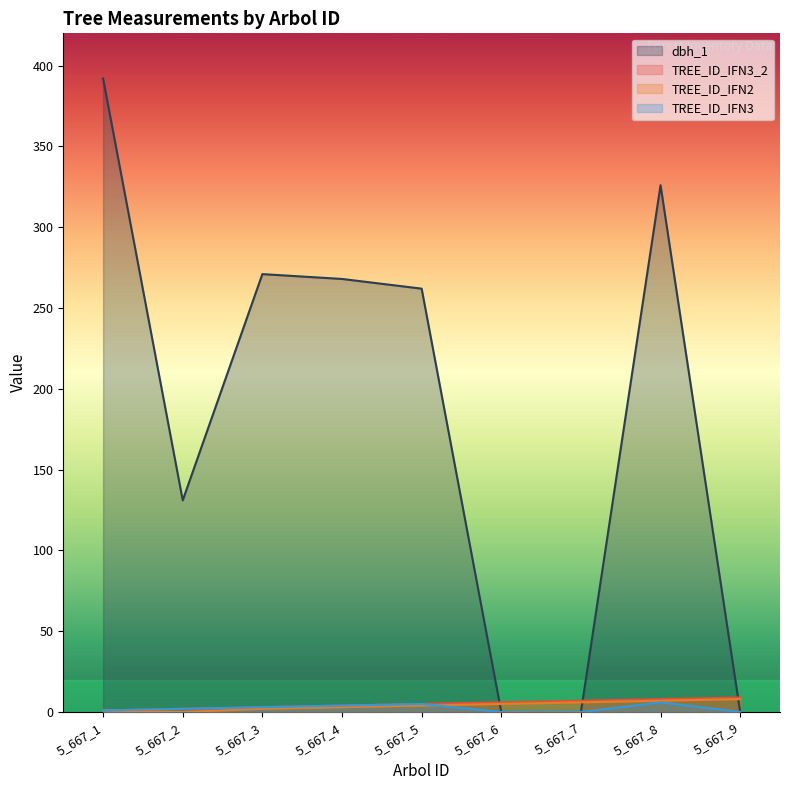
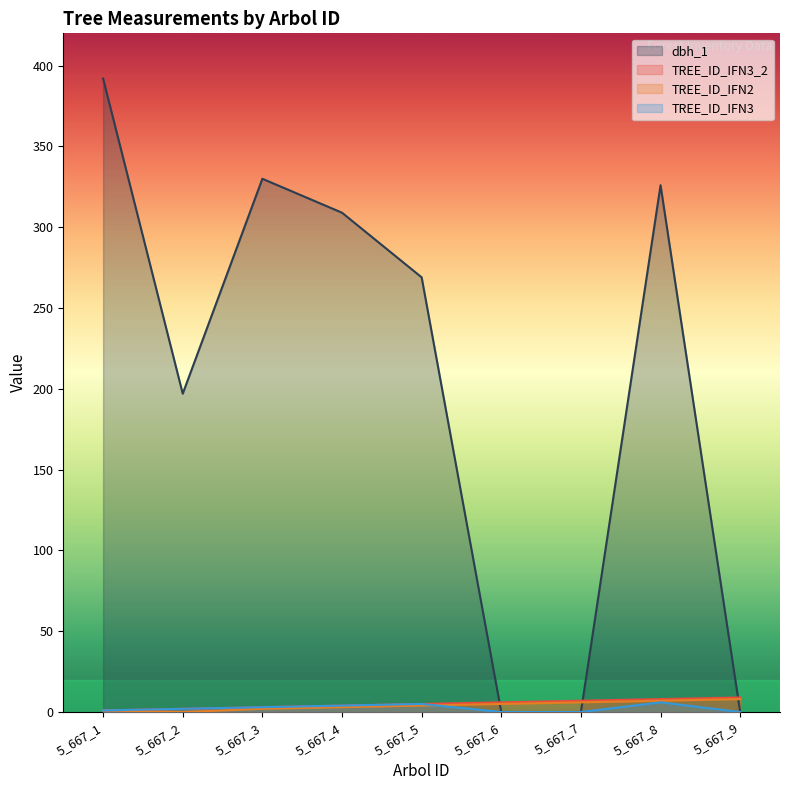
dbh_1, 5_667_2: 131 -> 197
dbh_1, 5_667_3: 271 -> 330
dbh_1, 5_667_4: 268 -> 309
dbh_1, 5_667_5: 262 -> 269
